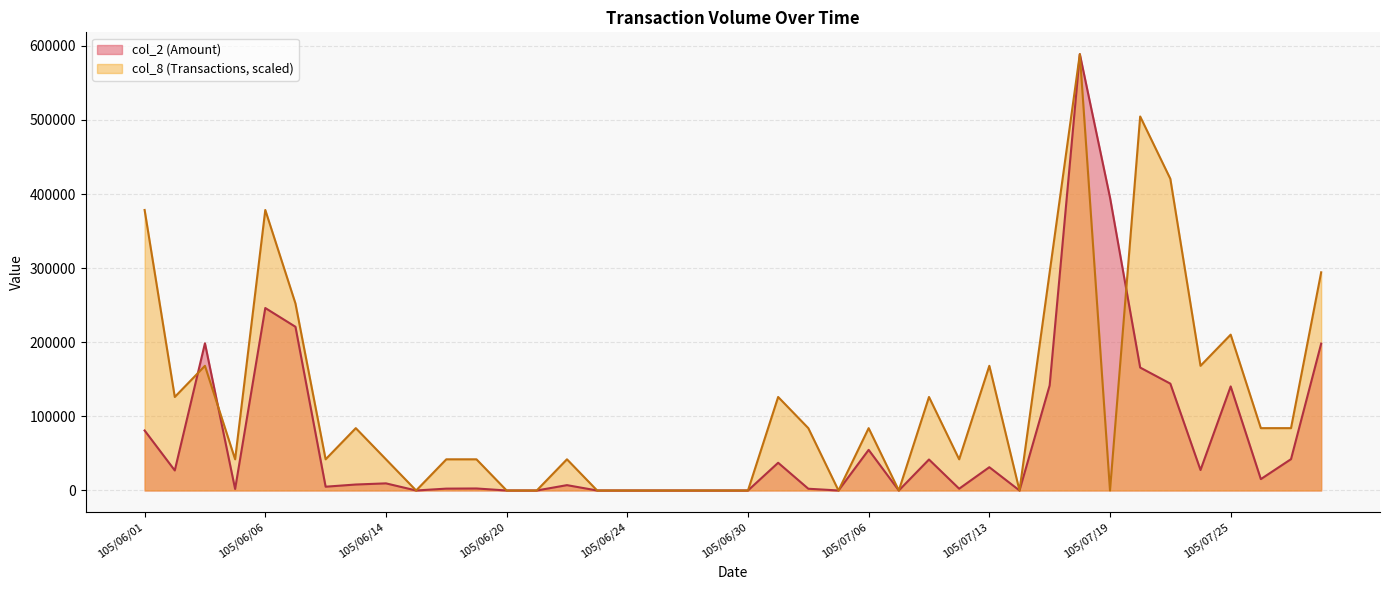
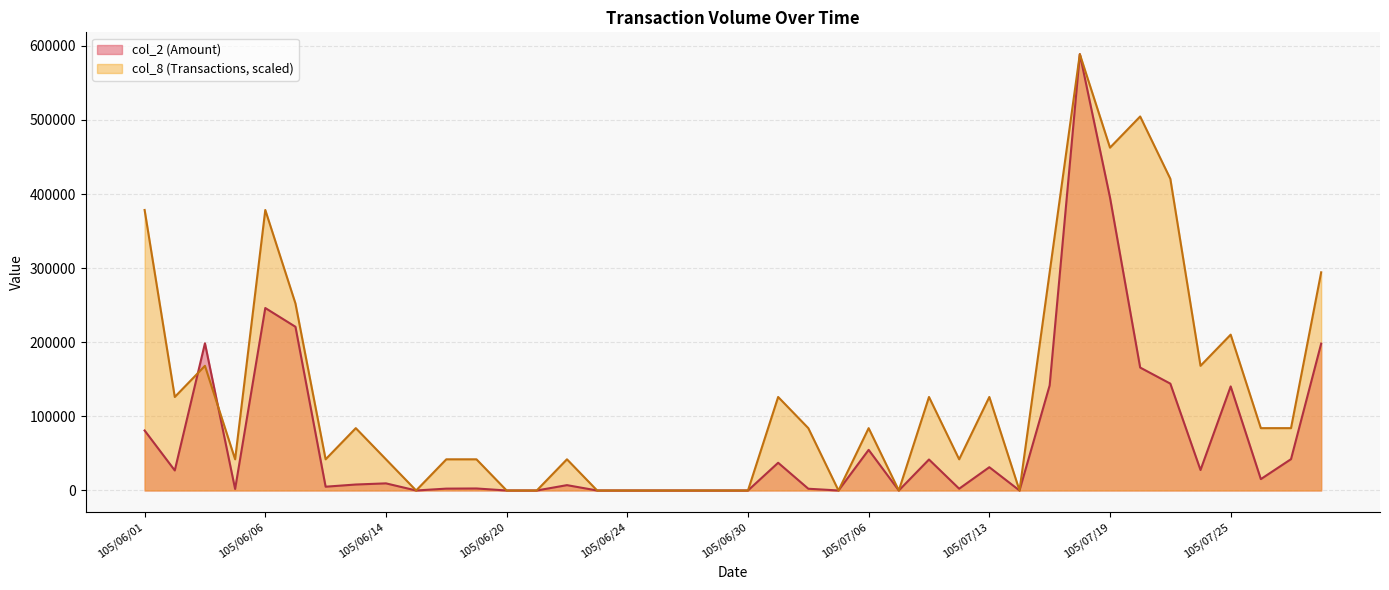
col_8 (Transactions, scaled), 105/07/13: 170000 -> 130000
col_8 (Transactions, scaled), 105/07/19: 0 -> 460000
